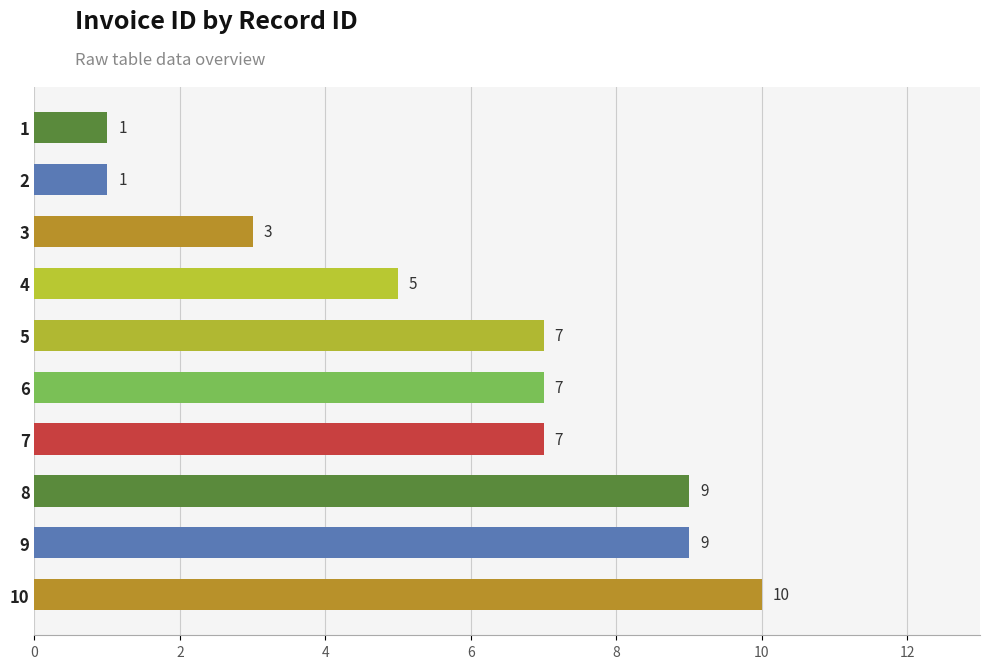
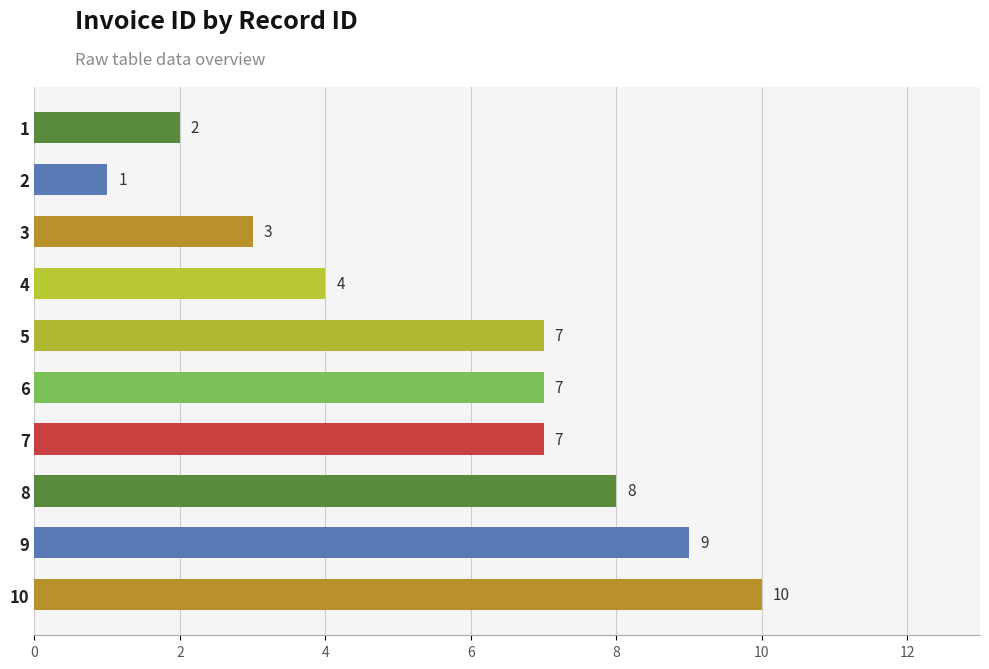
1: 1 -> 2
4: 5 -> 4
8: 9 -> 8
